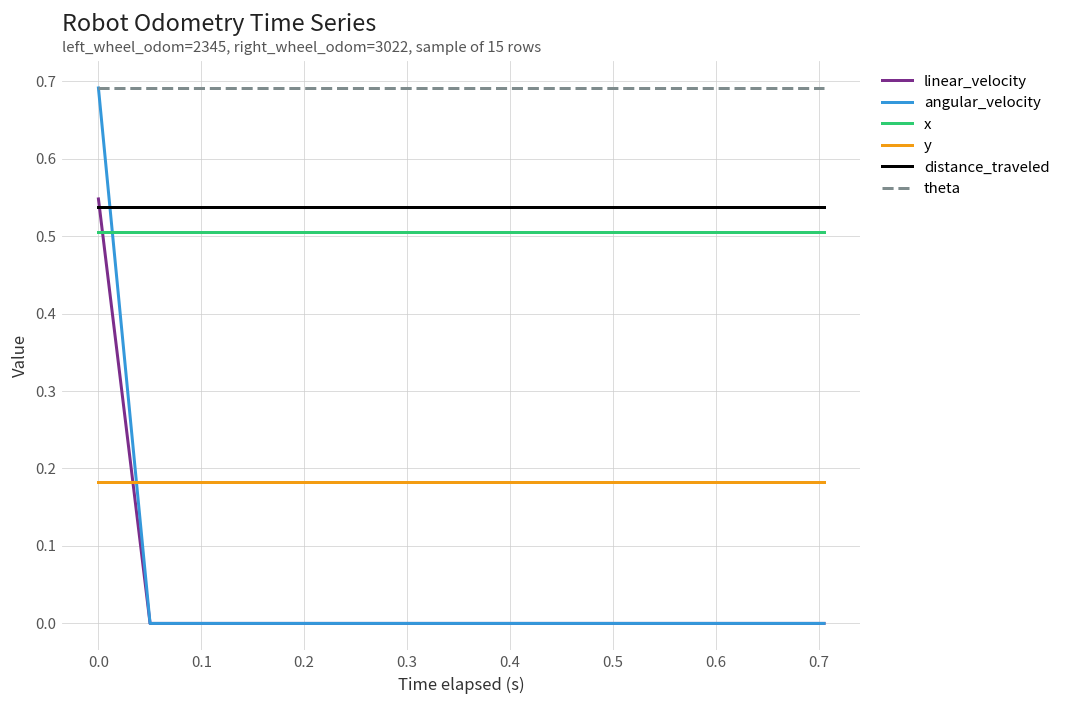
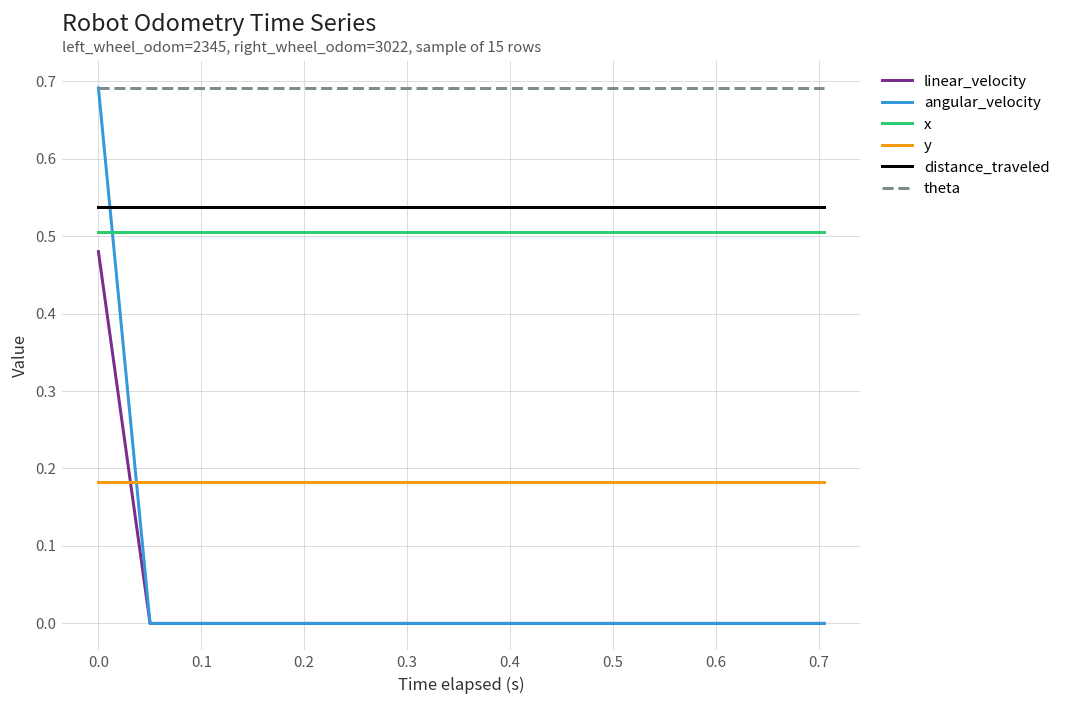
linear_velocity, 0.0: 0.55 -> 0.48
